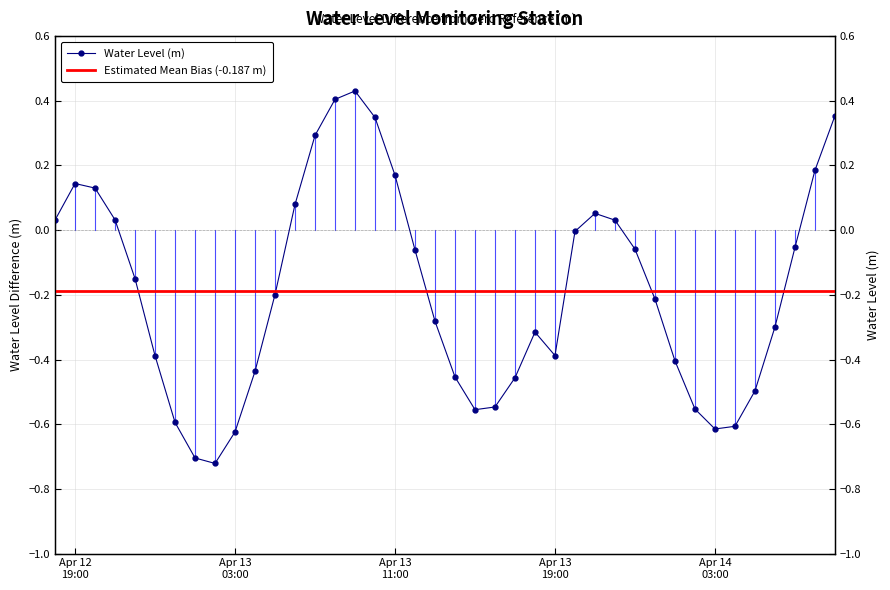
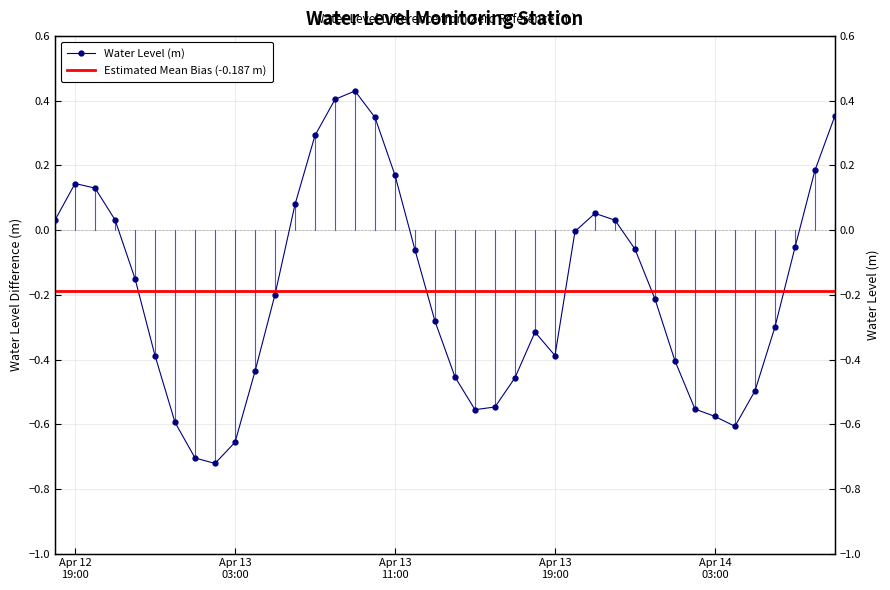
Water Level (m), Apr 13 03:00: -0.62 -> -0.66
Water Level (m), Apr 14 03:00: -0.61 -> -0.58
